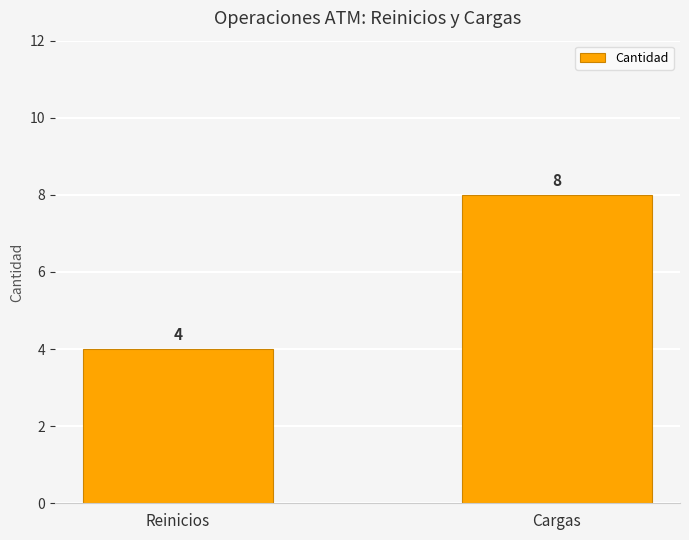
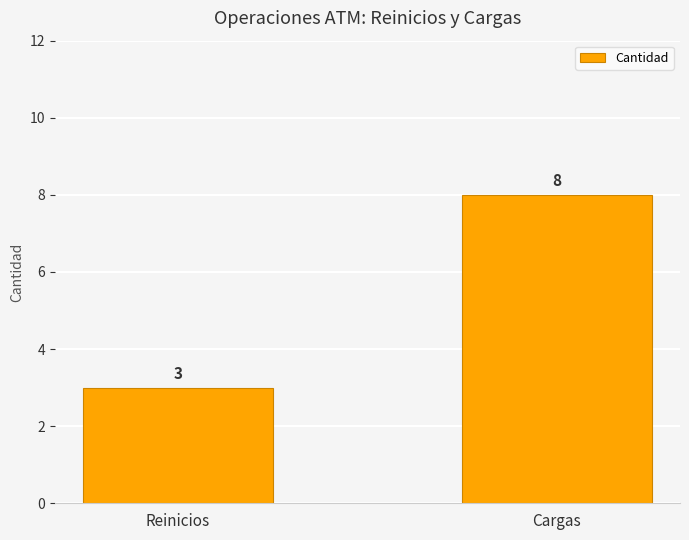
Reinicios: 4 -> 3
